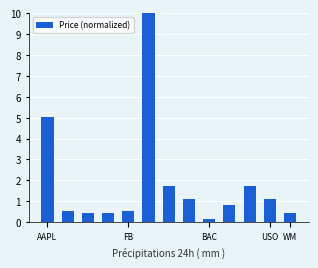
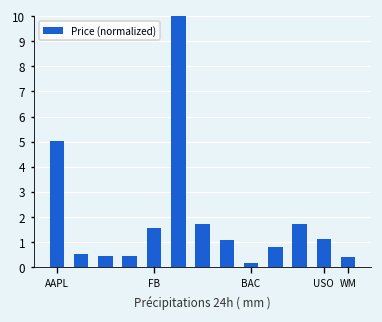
FB: 0.5 -> 1.5
